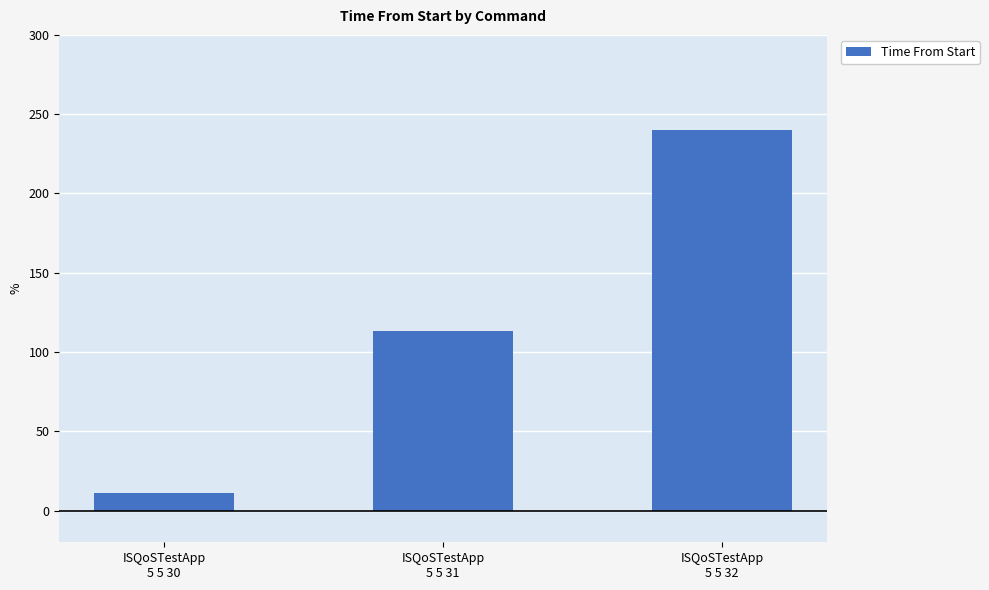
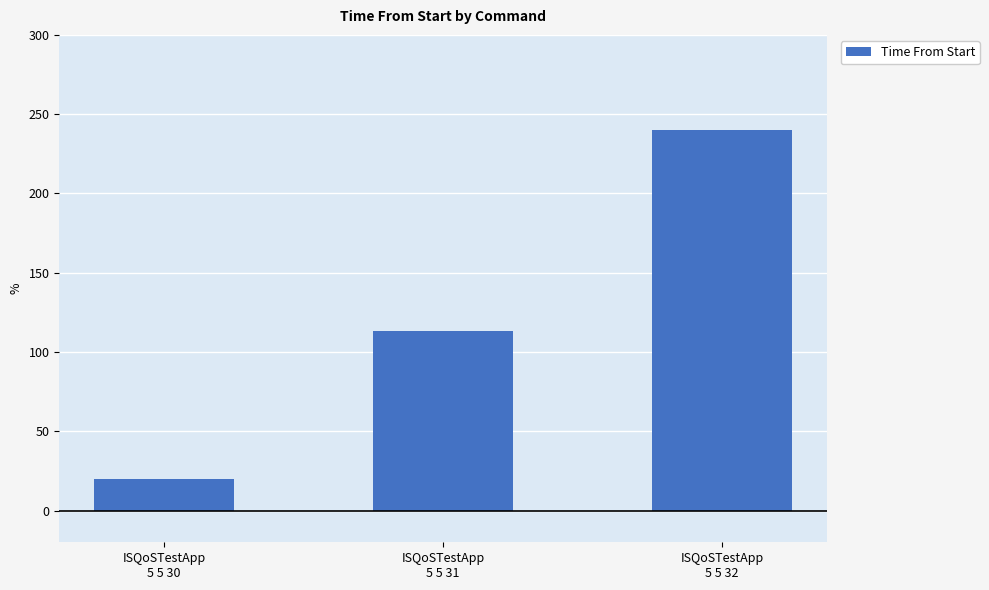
ISQoSTestApp 5 5 30: 11 -> 20
